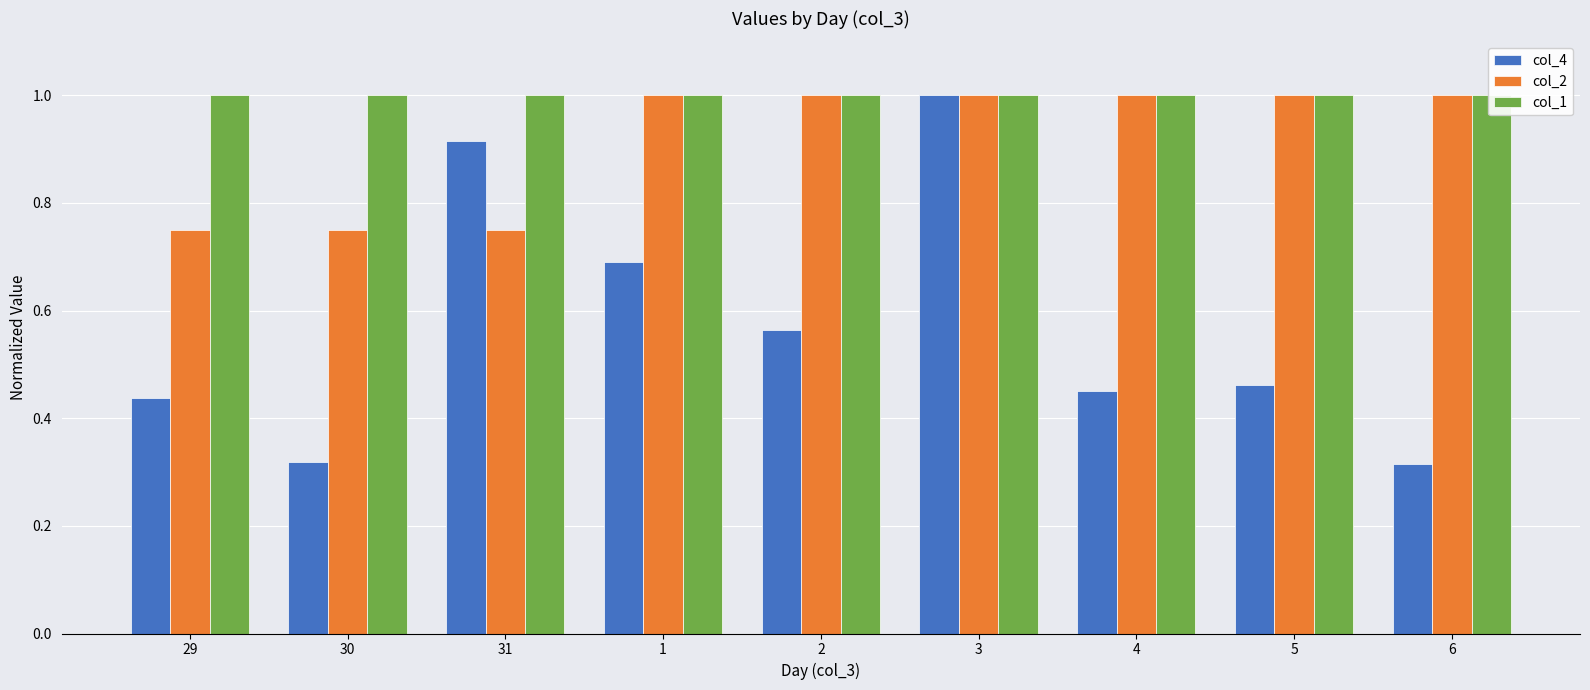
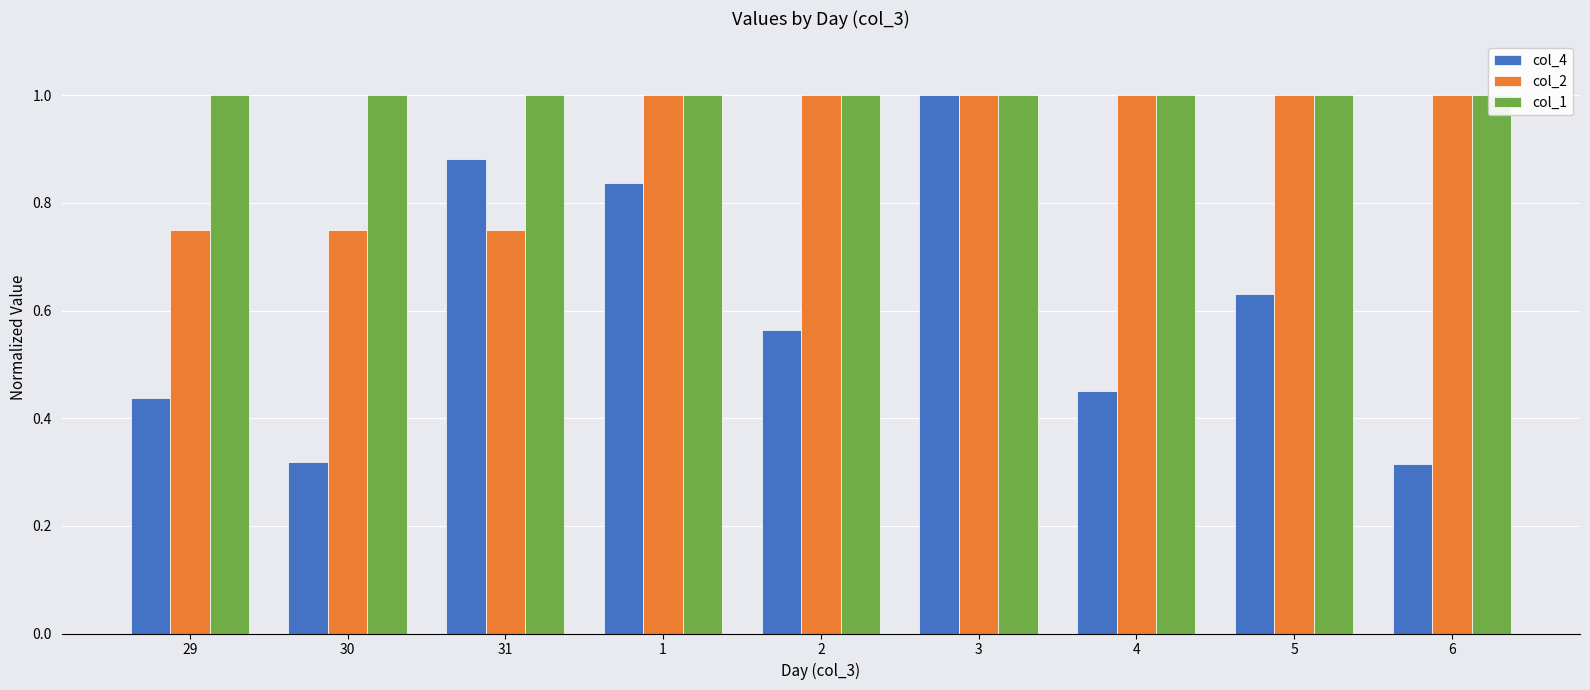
col_4, 31: 0.91 -> 0.88
col_4, 1: 0.69 -> 0.84
col_4, 5: 0.46 -> 0.63
